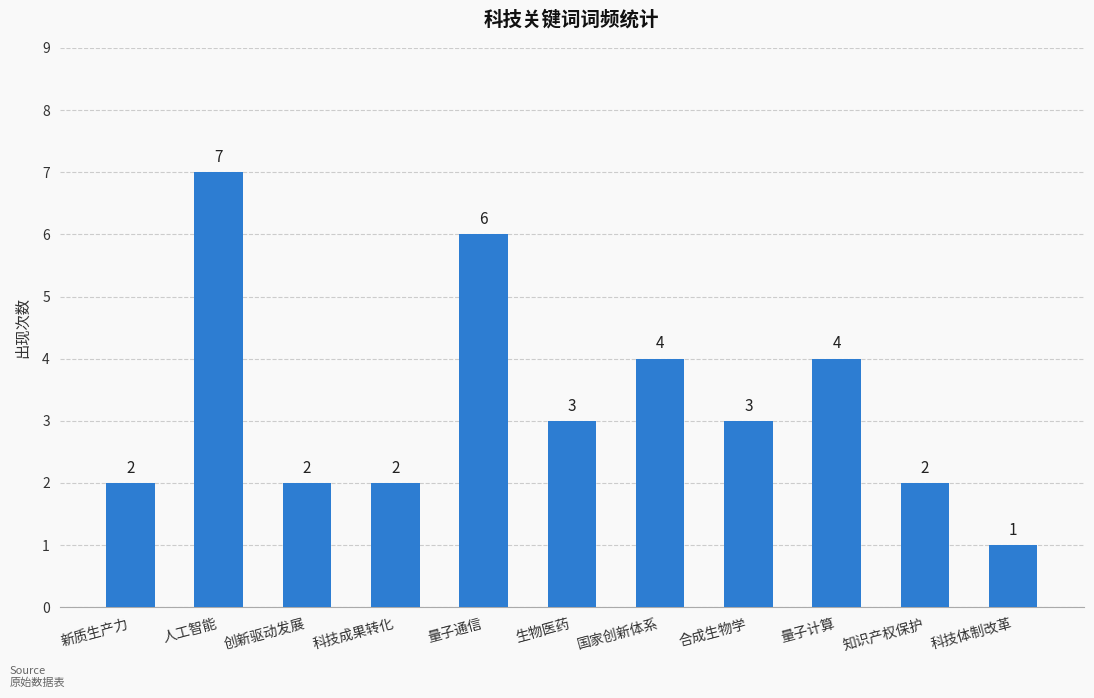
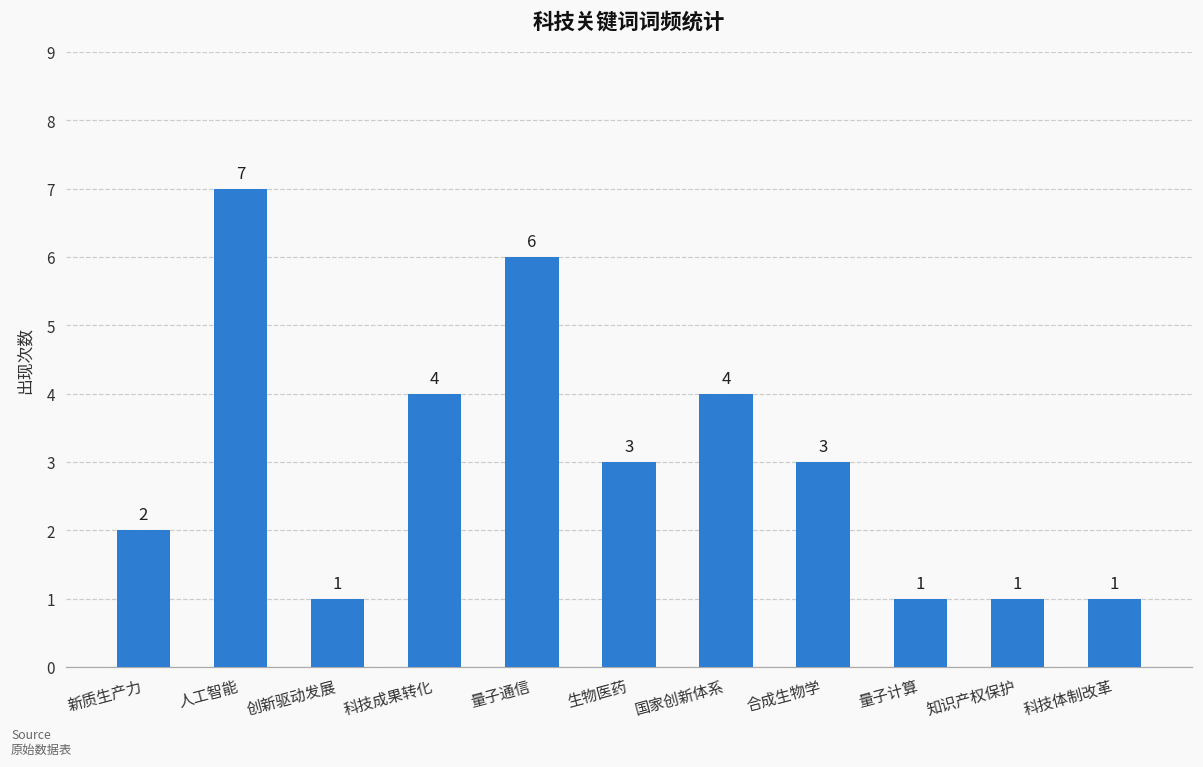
创新驱动发展: 2 -> 1
科技成果转化: 2 -> 4
量子计算: 4 -> 1
知识产权保护: 2 -> 1
